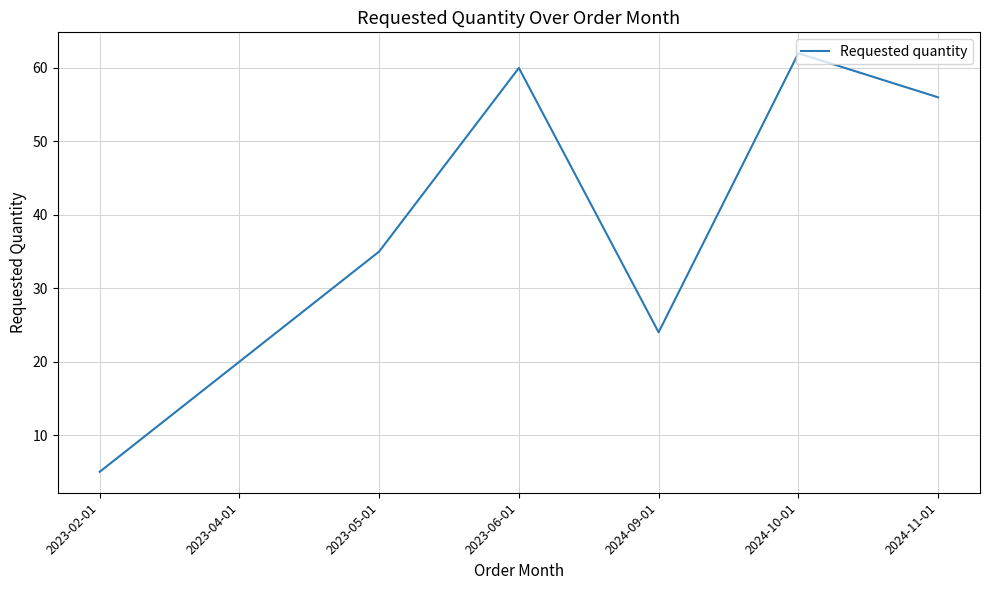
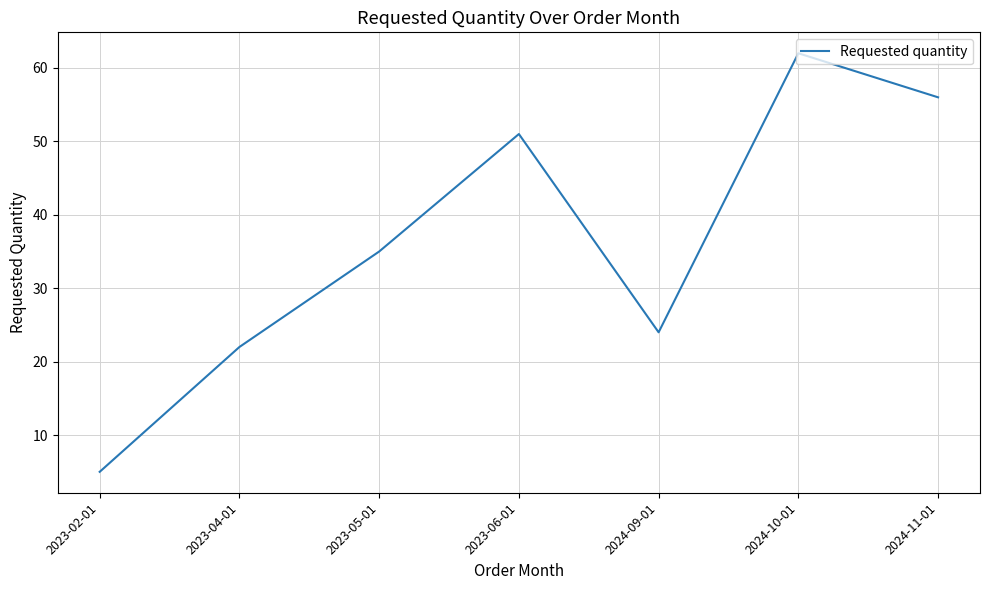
2023-04-01: 20 -> 22
2023-06-01: 60 -> 51
